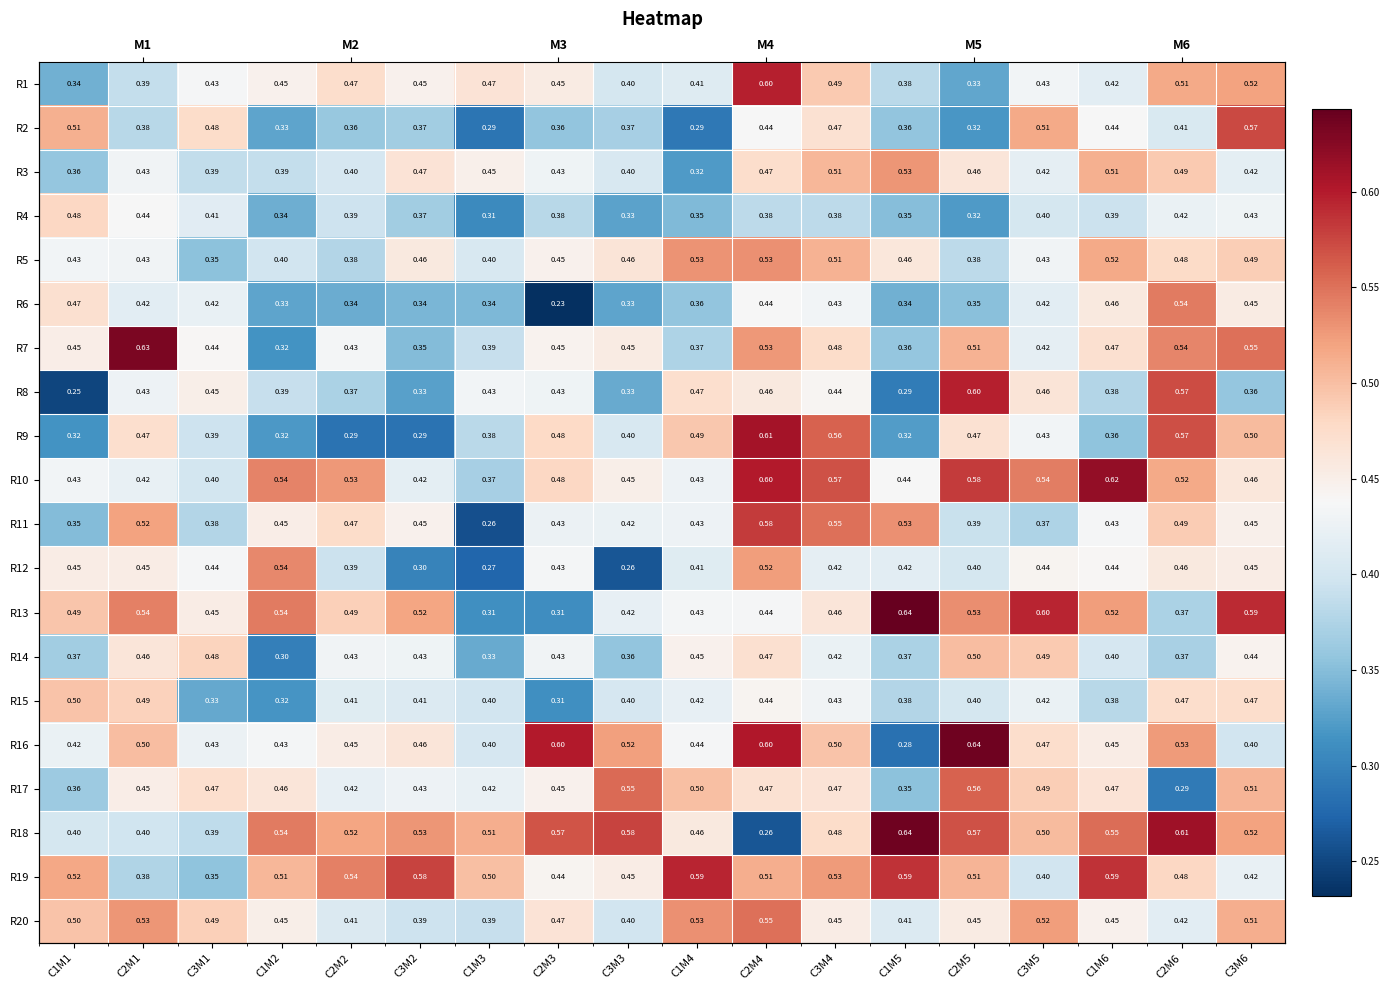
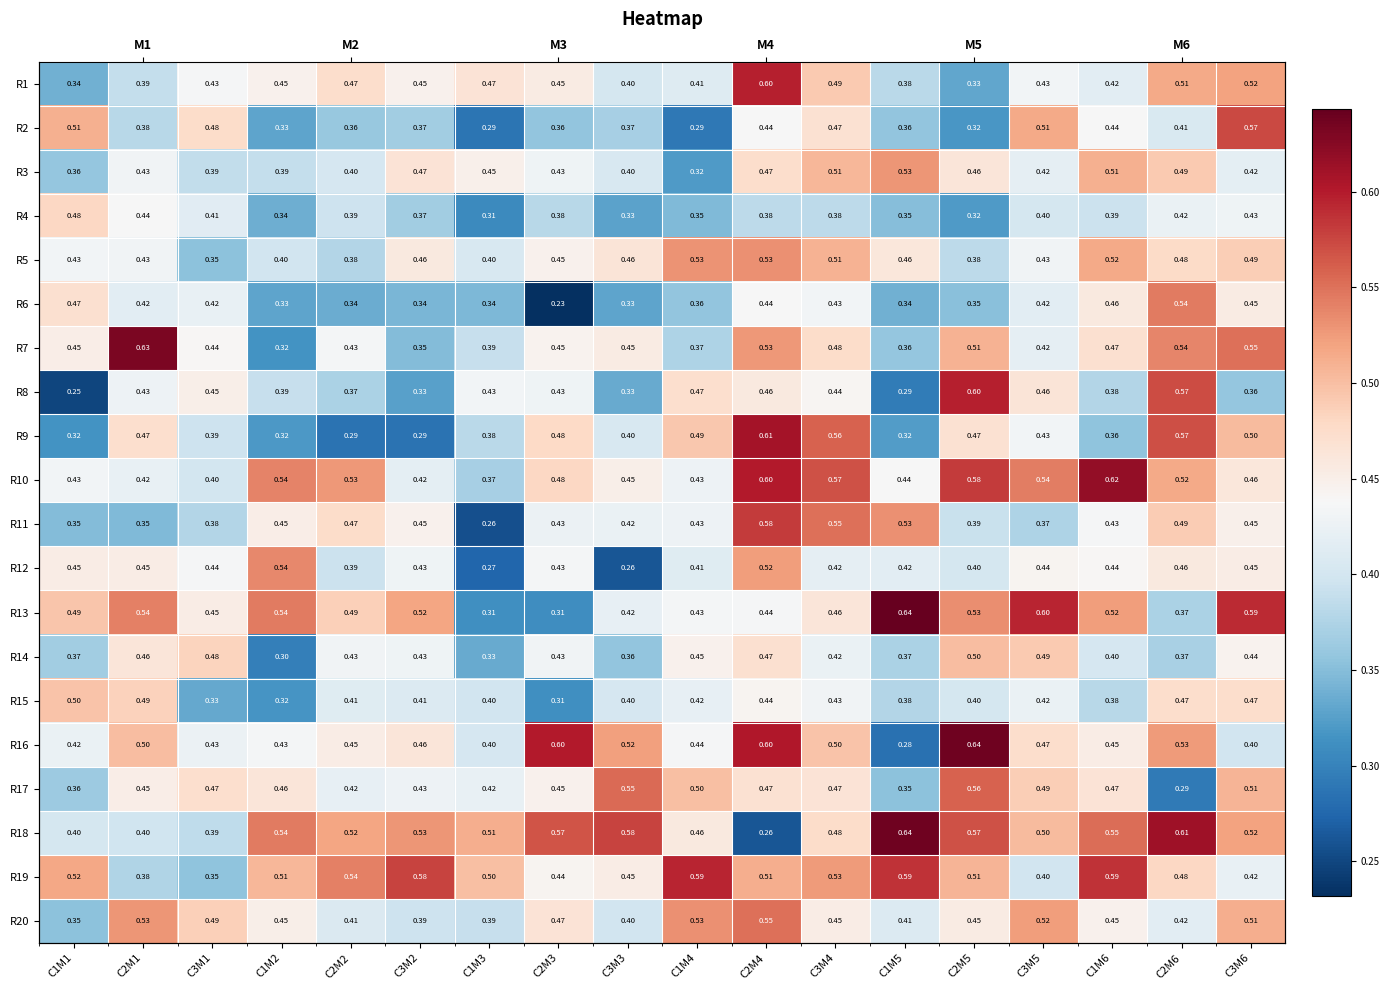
R11, C2M1: 0.52 -> 0.35
R12, C3M2: 0.30 -> 0.43
R20, C1M1: 0.50 -> 0.35
